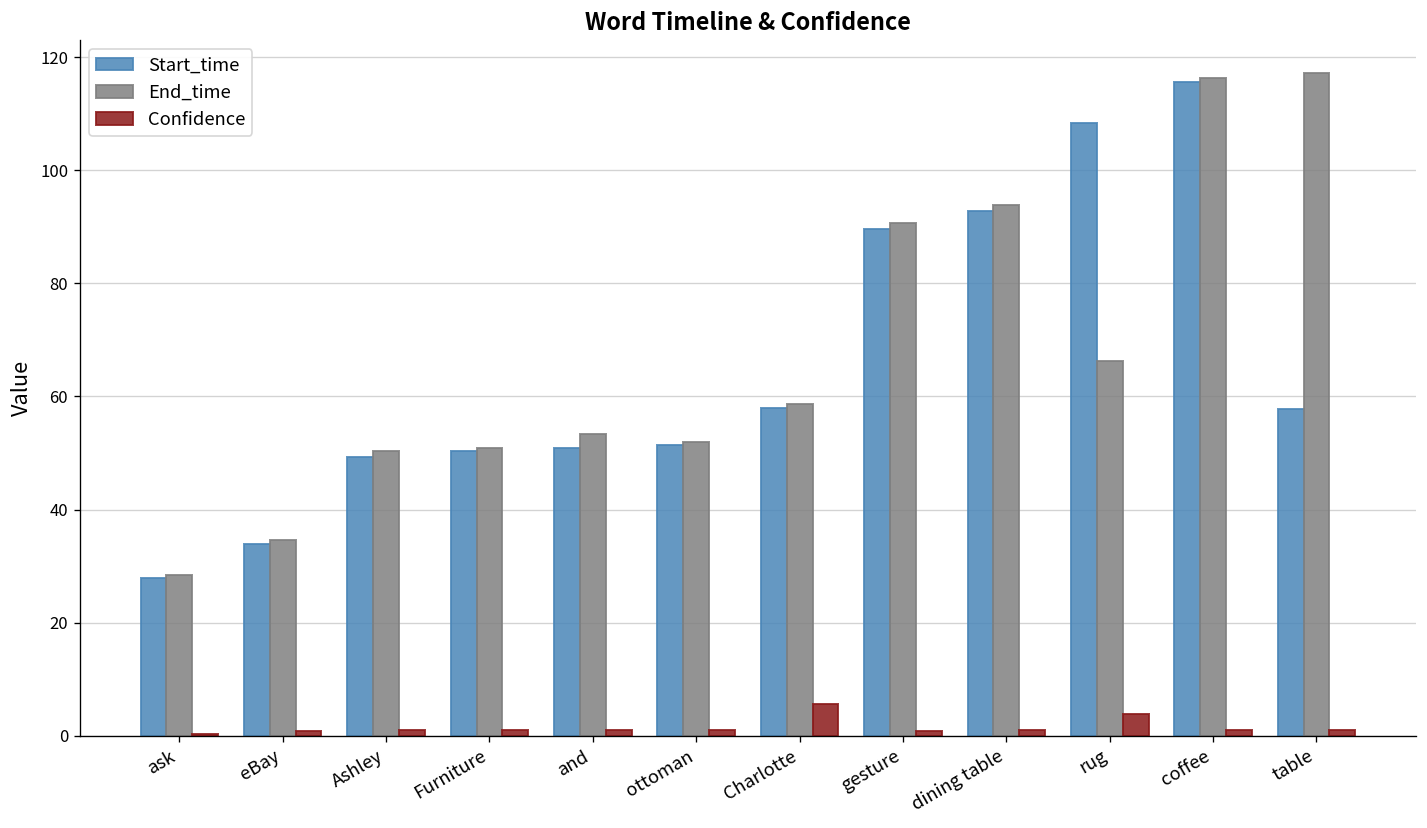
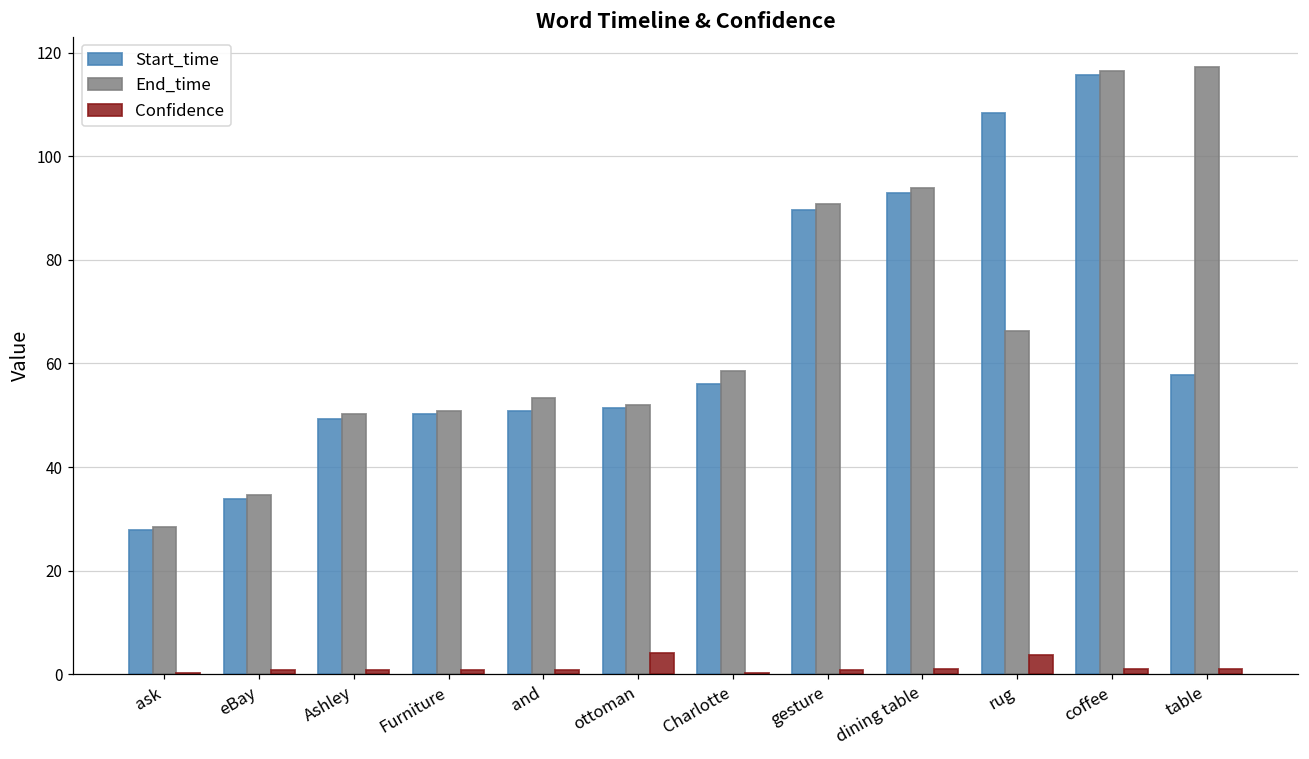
Confidence, ottoman: 1 -> 4
Start_time, Charlotte: 58 -> 56
Confidence, Charlotte: 6 -> 0
